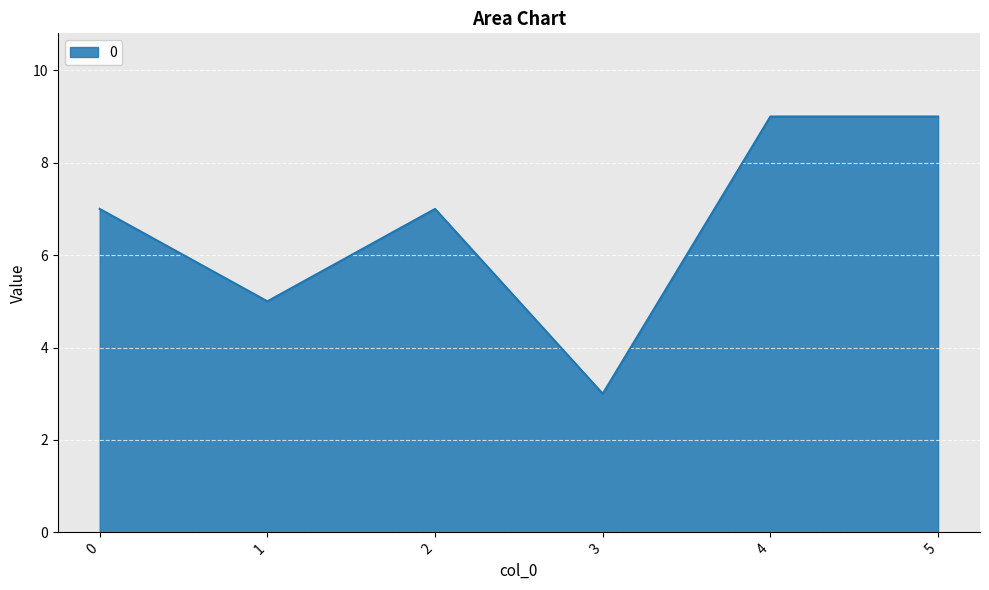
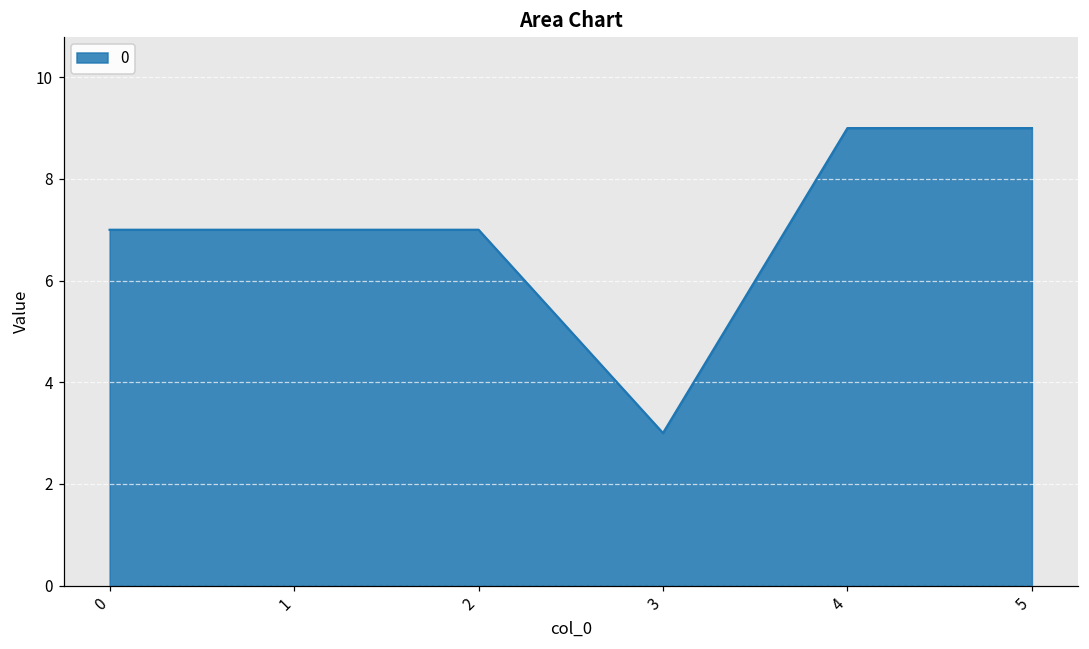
1: 5 -> 7
